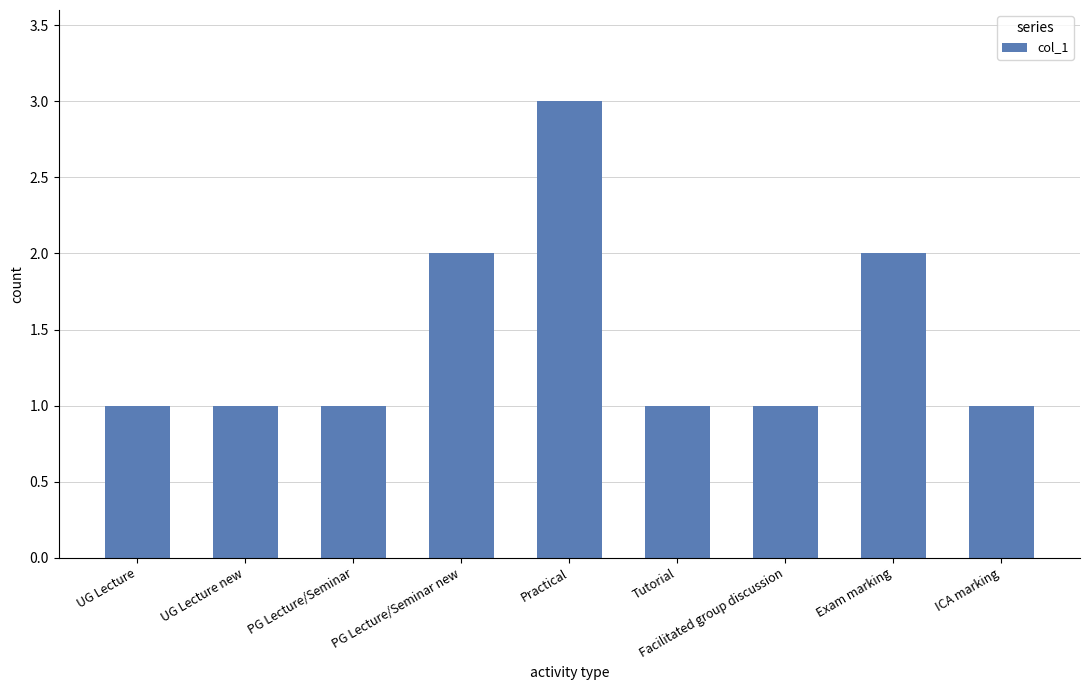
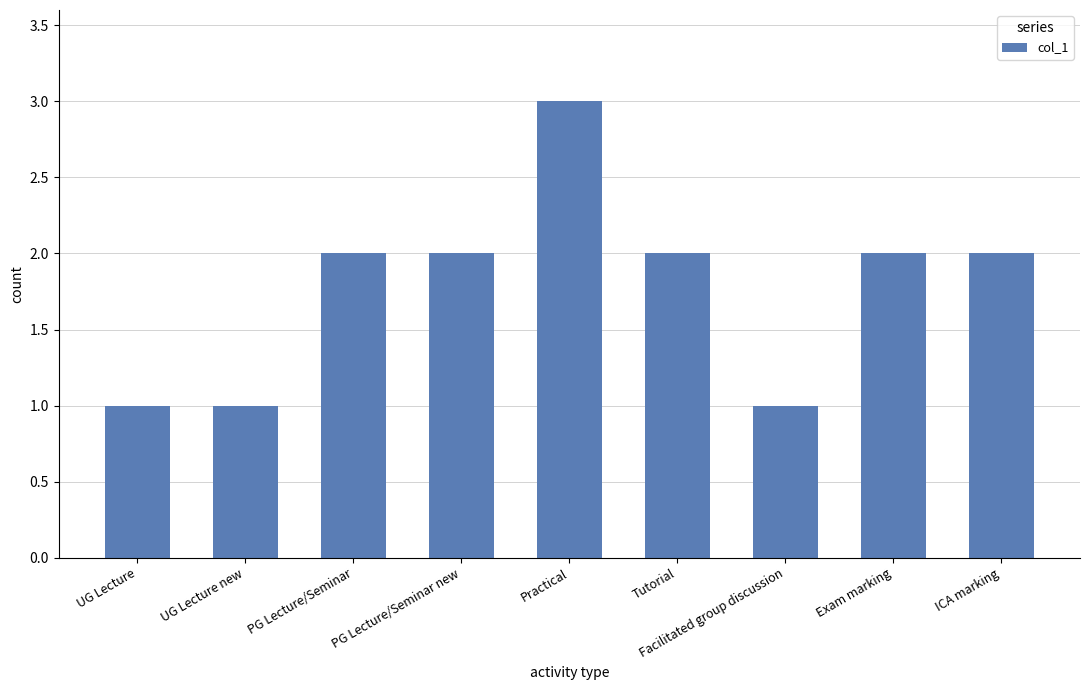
PG Lecture/Seminar: 1 -> 2
Tutorial: 1 -> 2
ICA marking: 1 -> 2
